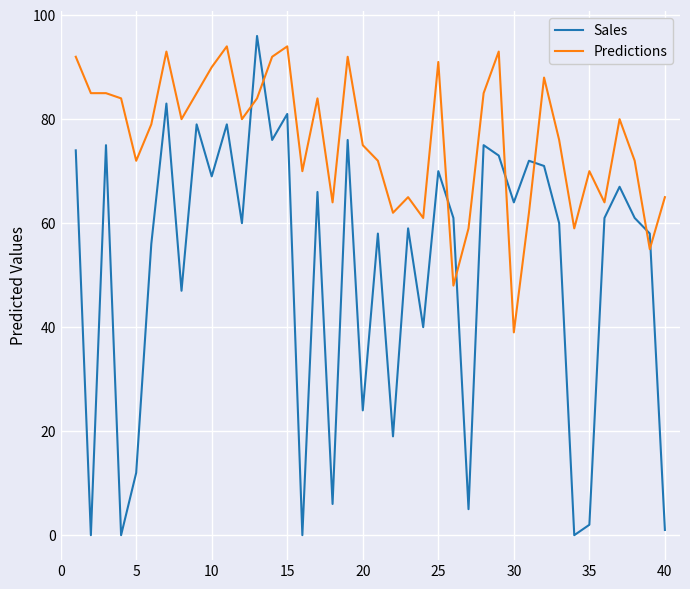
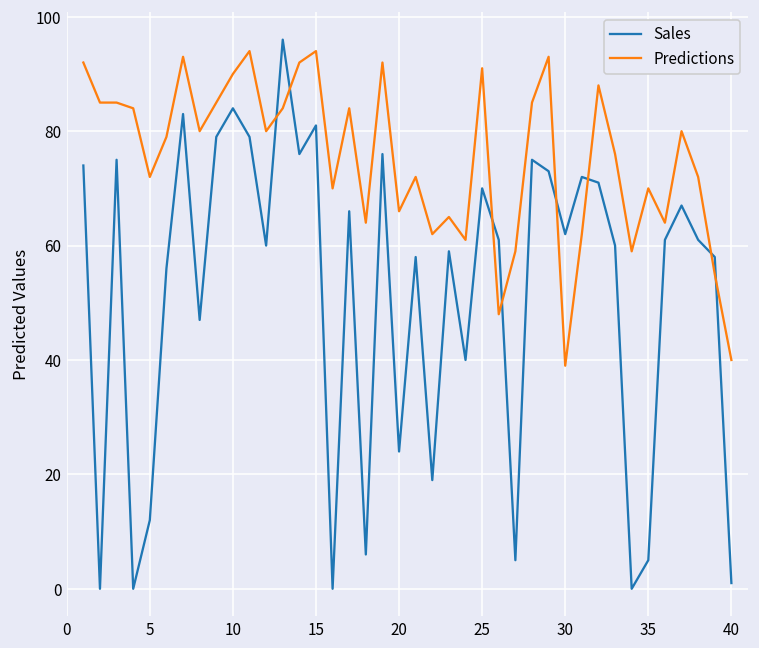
Sales, 10: 69 -> 84
Predictions, 20: 75 -> 66
Sales, 30: 64 -> 62
Sales, 35: 2 -> 5
Predictions, 40: 65 -> 40
